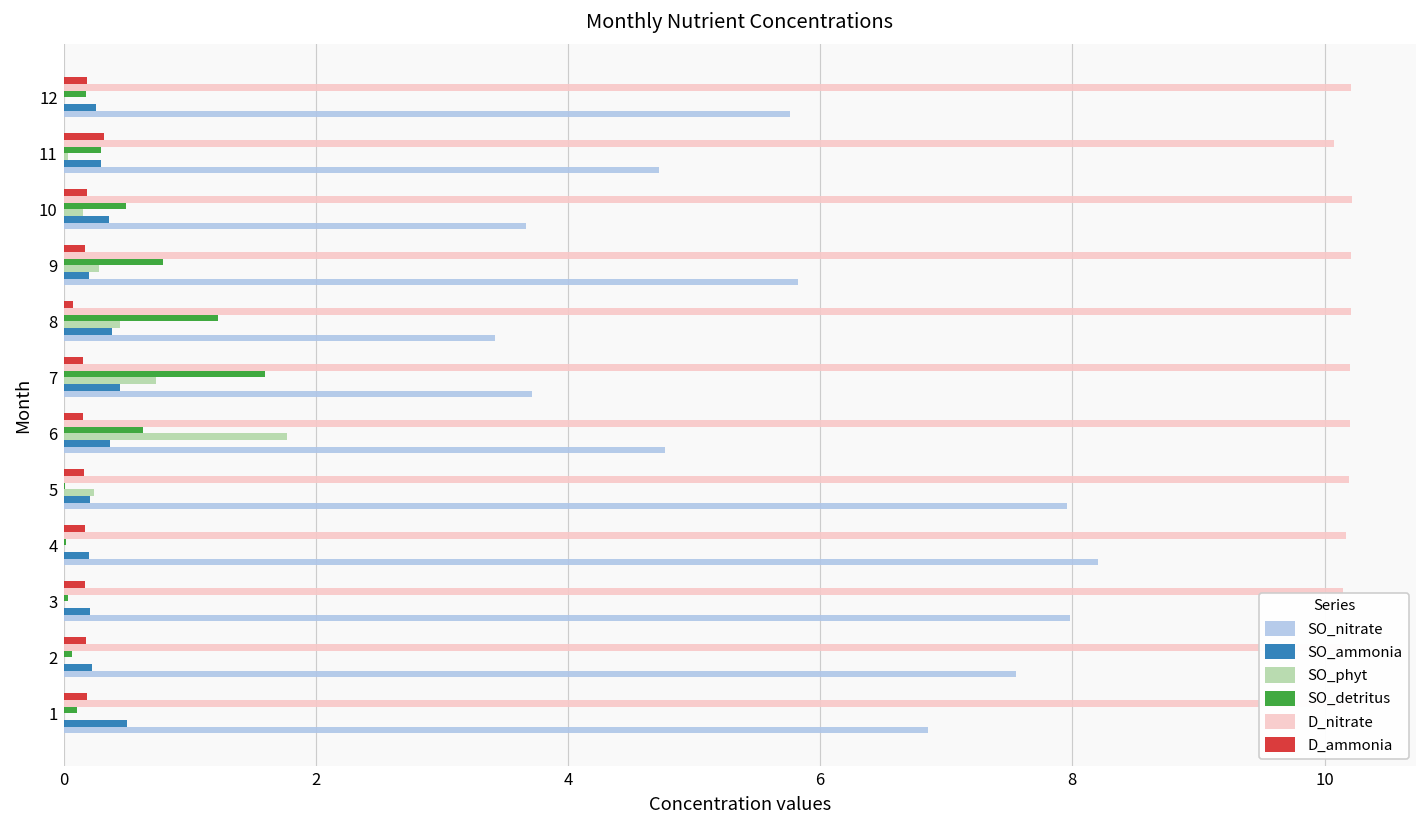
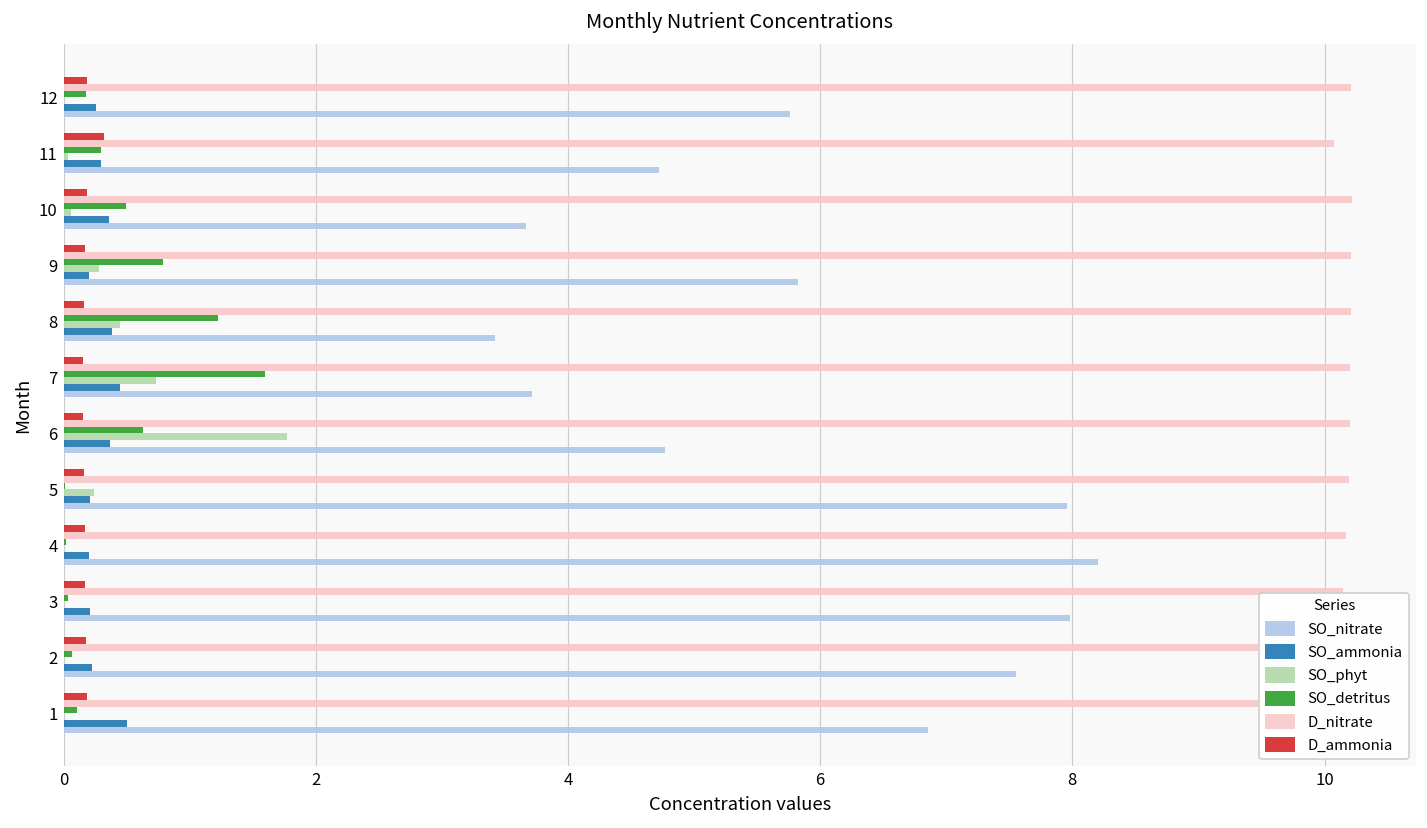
SO_phyt, 10: 0.15 -> 0.06
D_ammonia, 8: 0.08 -> 0.16
